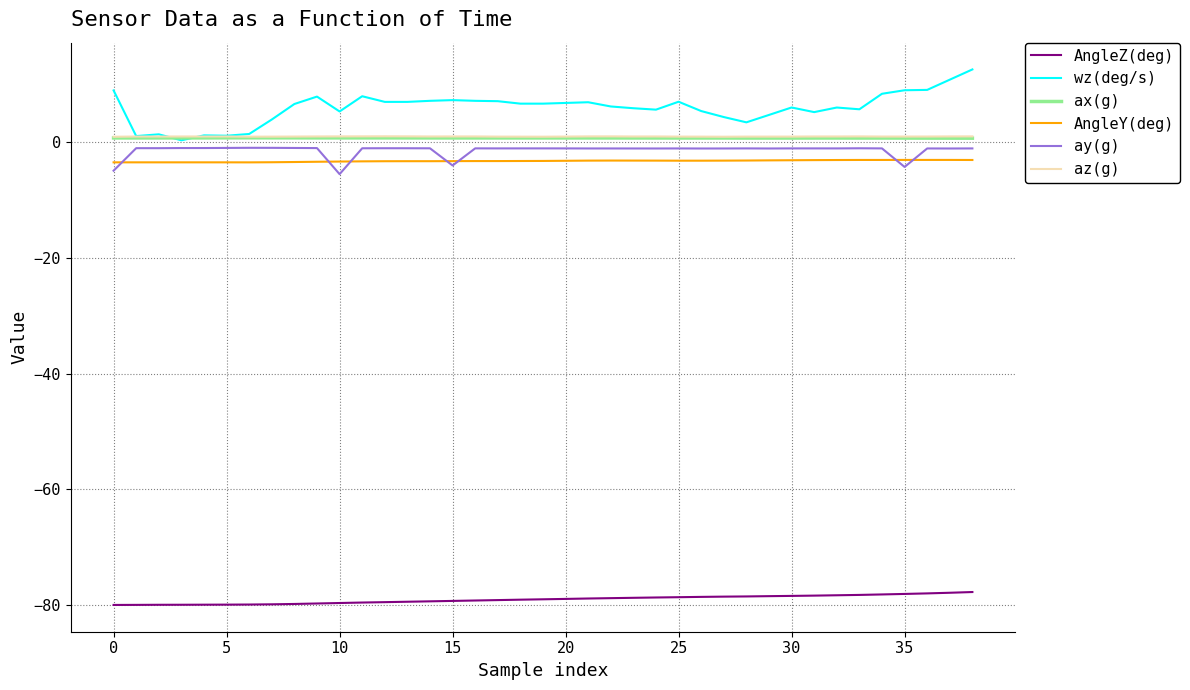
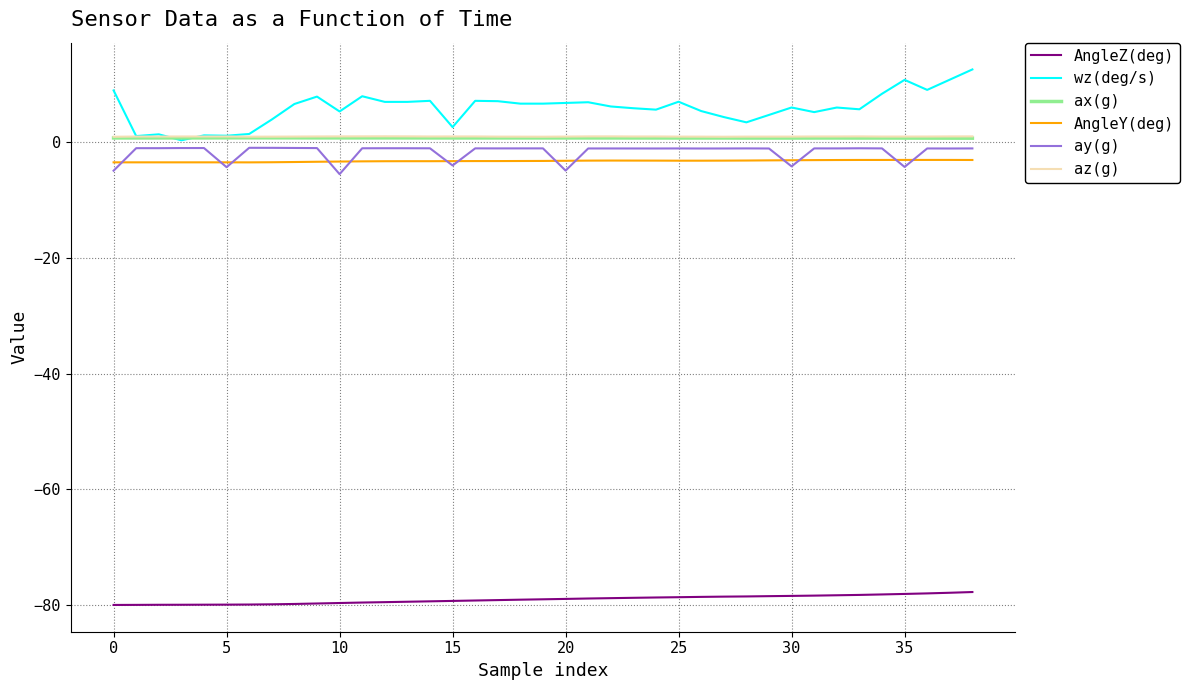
ay(g), 5: -1 -> -4
wz(deg/s), 15: 7 -> 3
ay(g), 20: -1 -> -5
ay(g), 30: -1 -> -4
wz(deg/s), 35: 9 -> 11
